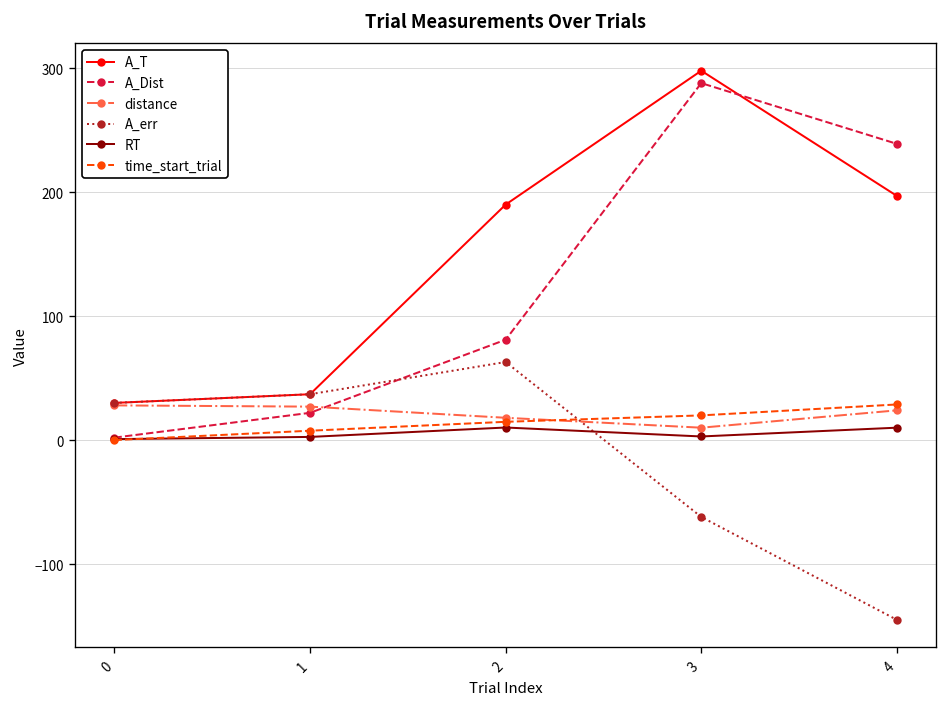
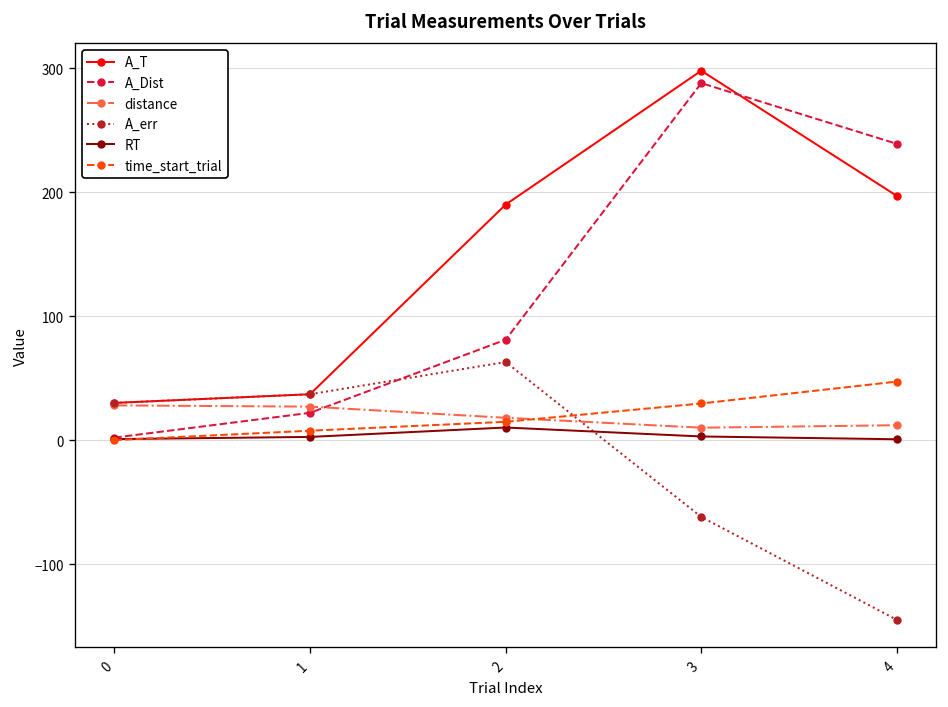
time_start_trial, 3: 20 -> 30
distance, 4: 24 -> 12
RT, 4: 10 -> 1
time_start_trial, 4: 29 -> 47
